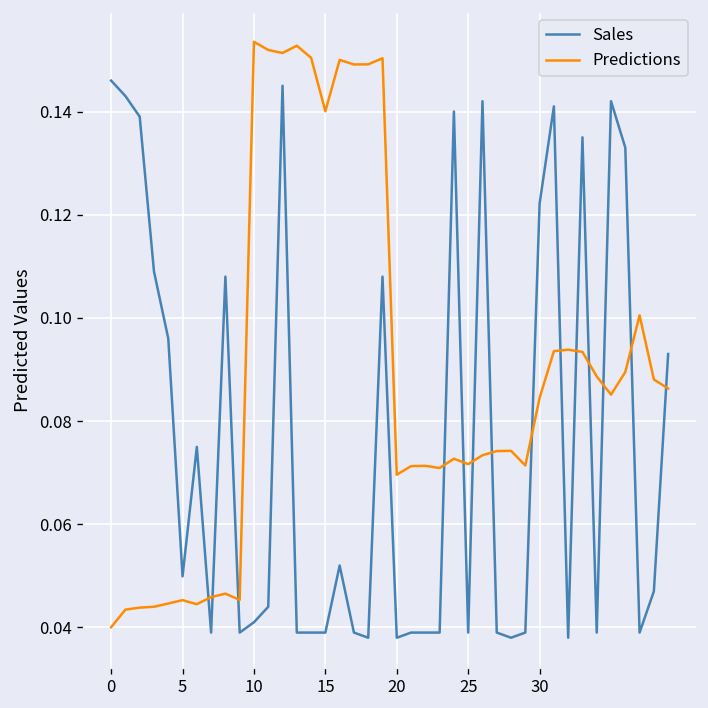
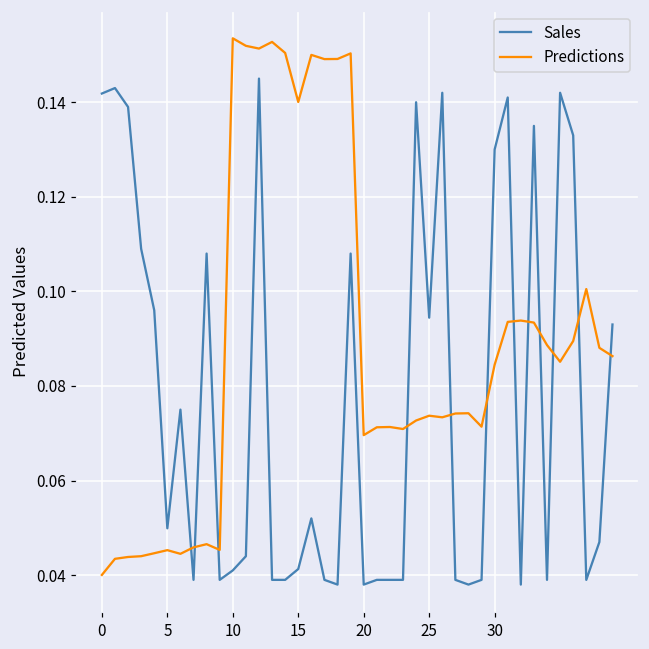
Sales, 0: 0.146 -> 0.142
Sales, 15: 0.039 -> 0.041
Sales, 25: 0.039 -> 0.094
Predictions, 25: 0.072 -> 0.074
Sales, 30: 0.122 -> 0.130
